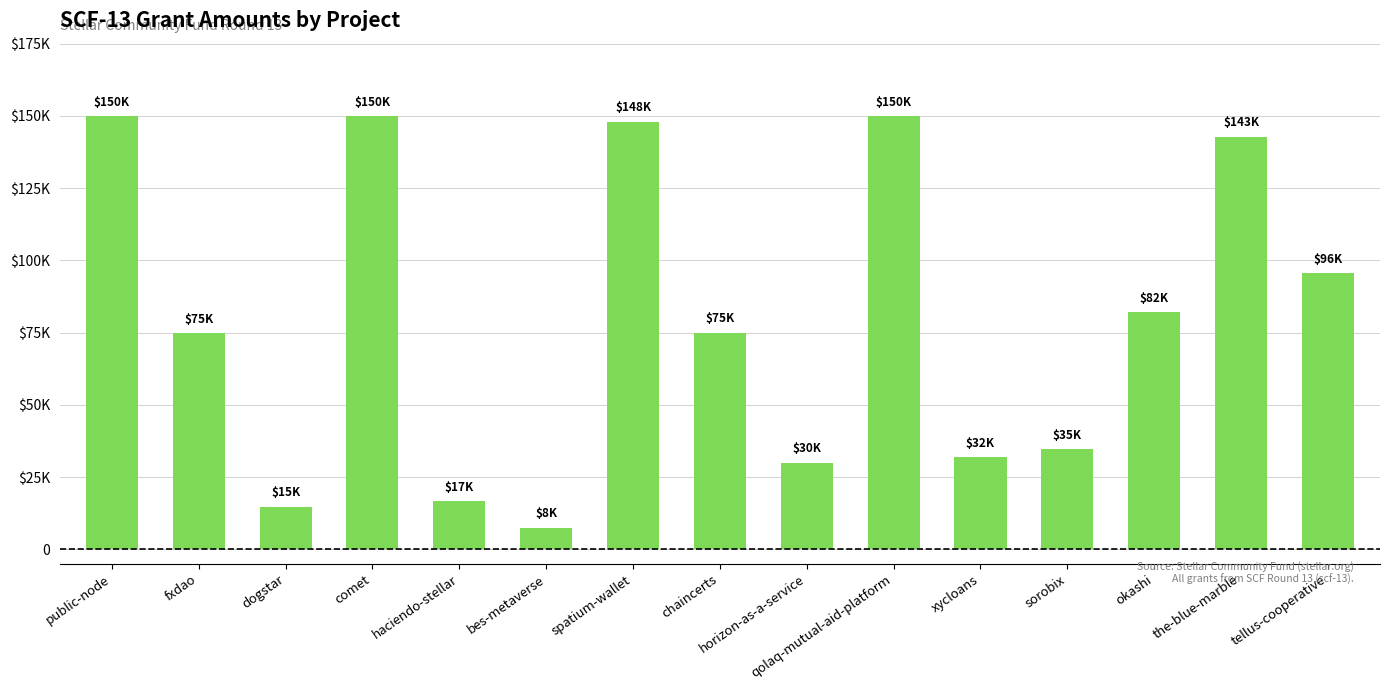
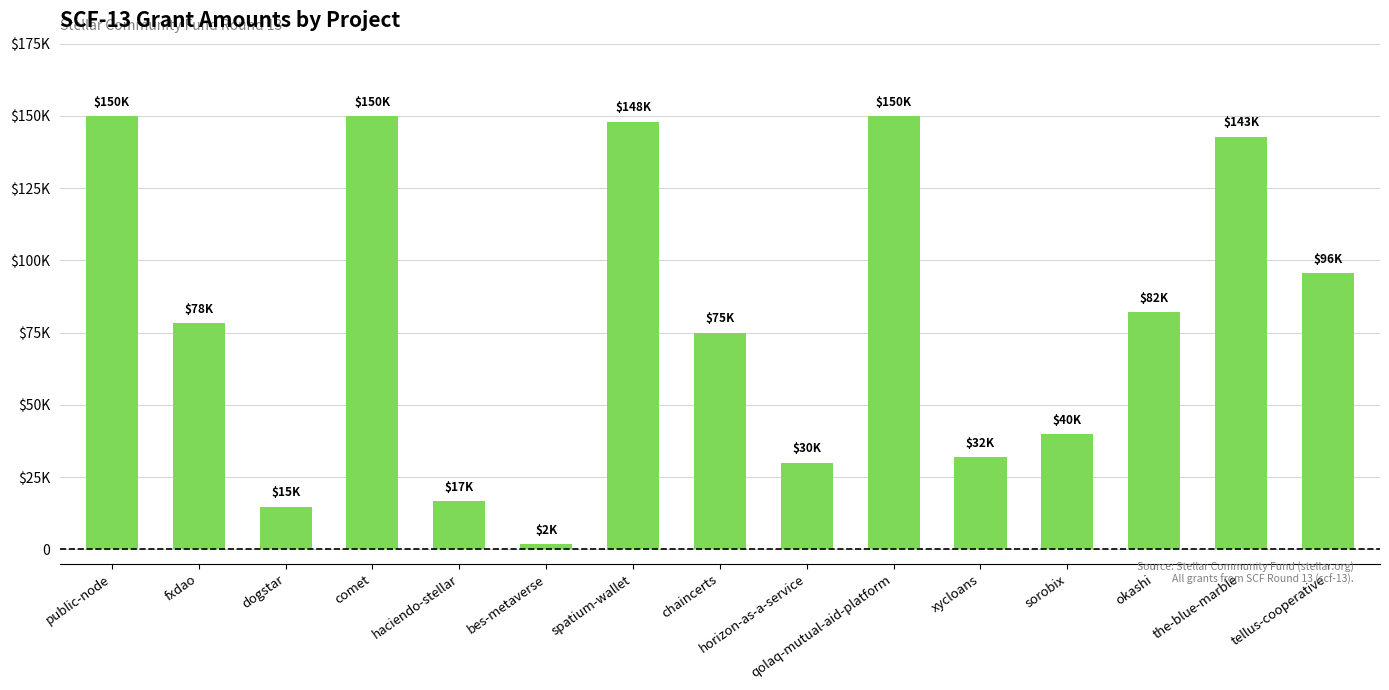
fxdao: $75K -> $78K
bes-metaverse: $8K -> $2K
sorobix: $35K -> $40K
